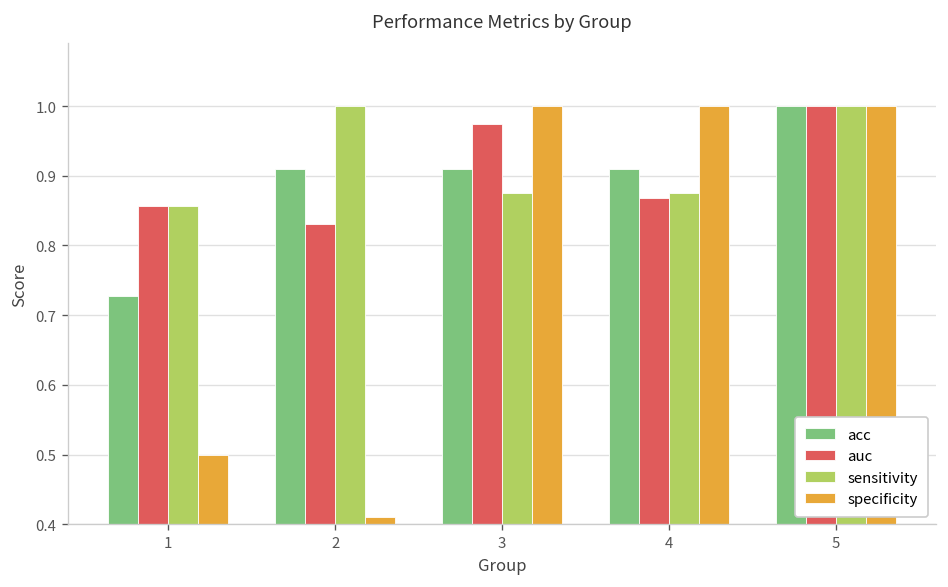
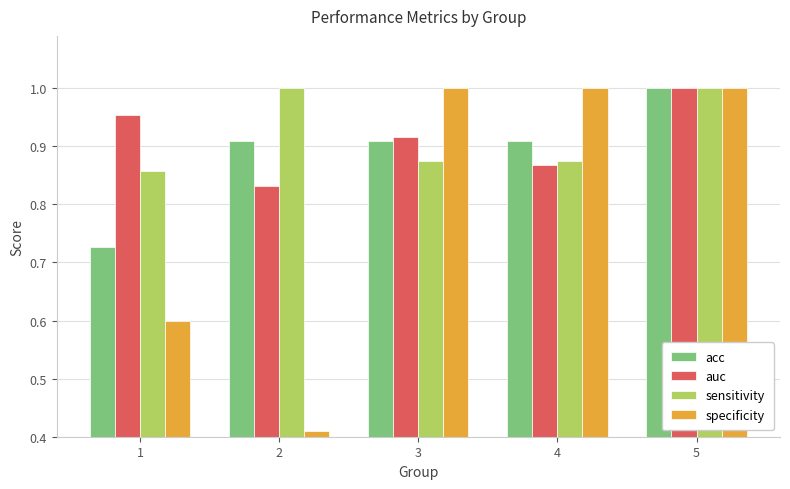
auc, 1: 0.86 -> 0.95
specificity, 1: 0.5 -> 0.6
auc, 3: 0.97 -> 0.92
